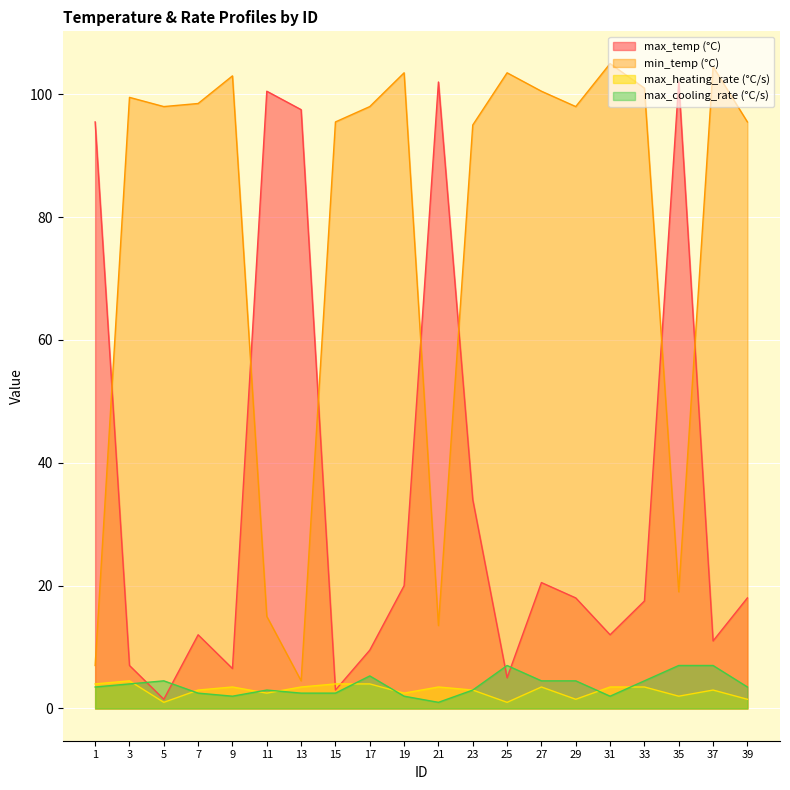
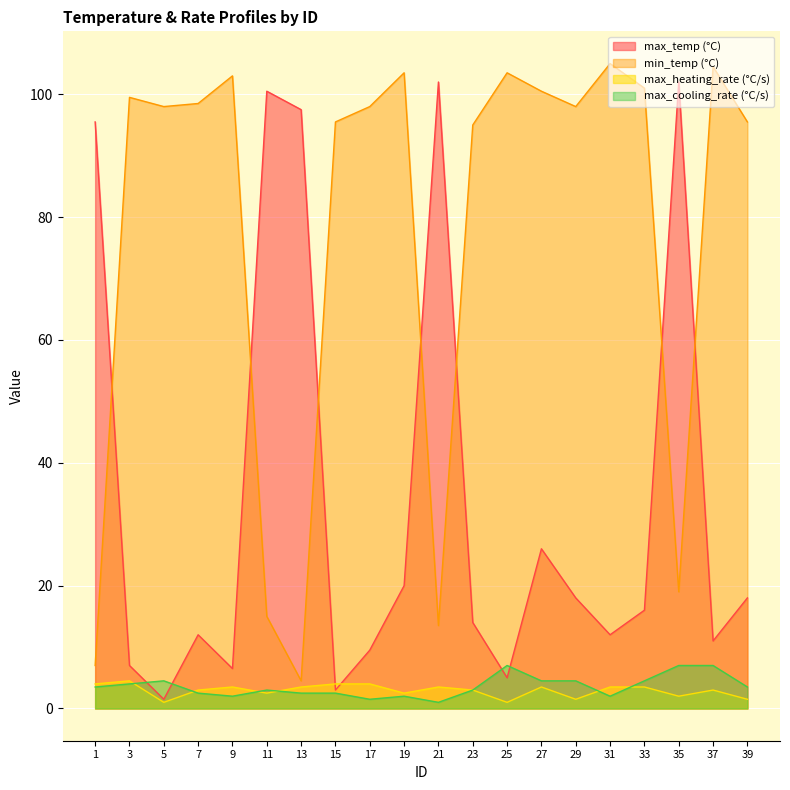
max_cooling_rate (°C/s), 17: 5 -> 2
max_temp (°C), 23: 34 -> 14
max_temp (°C), 27: 21 -> 26
max_temp (°C), 33: 18 -> 16
